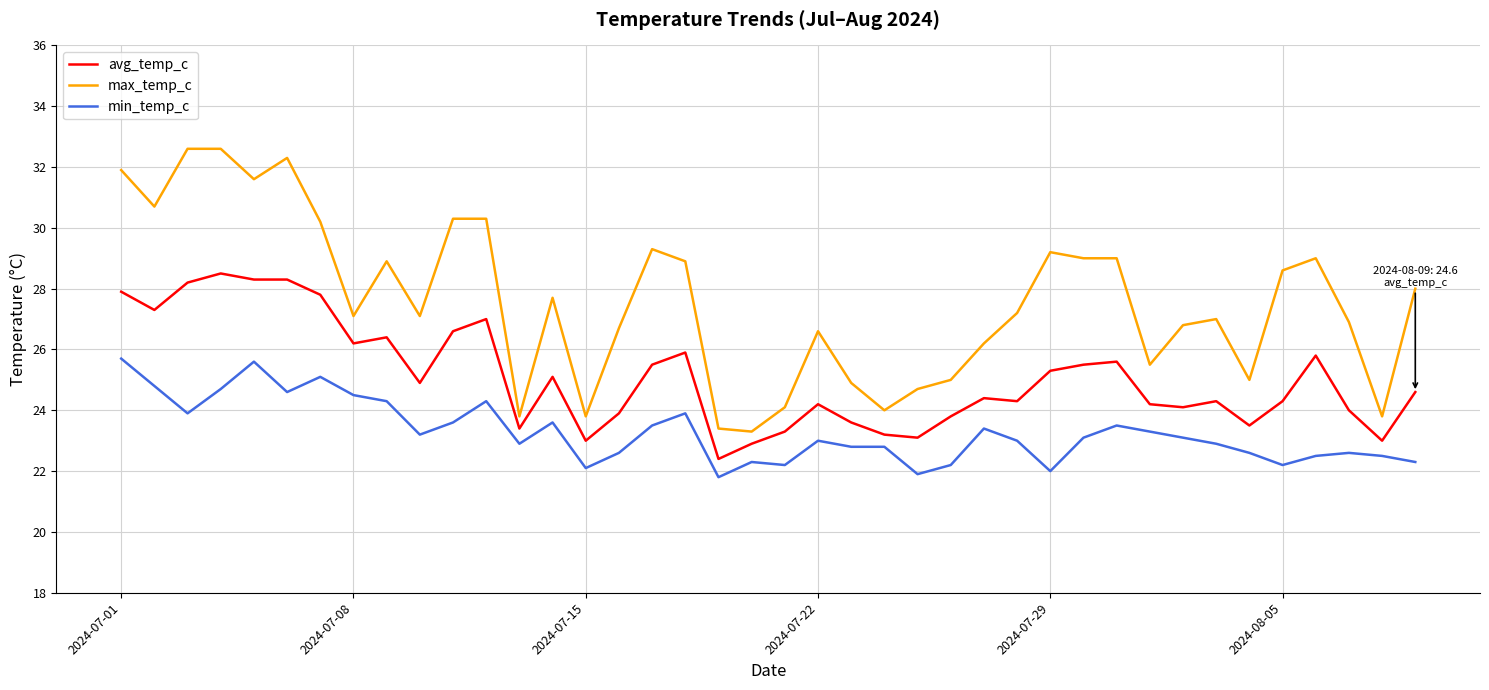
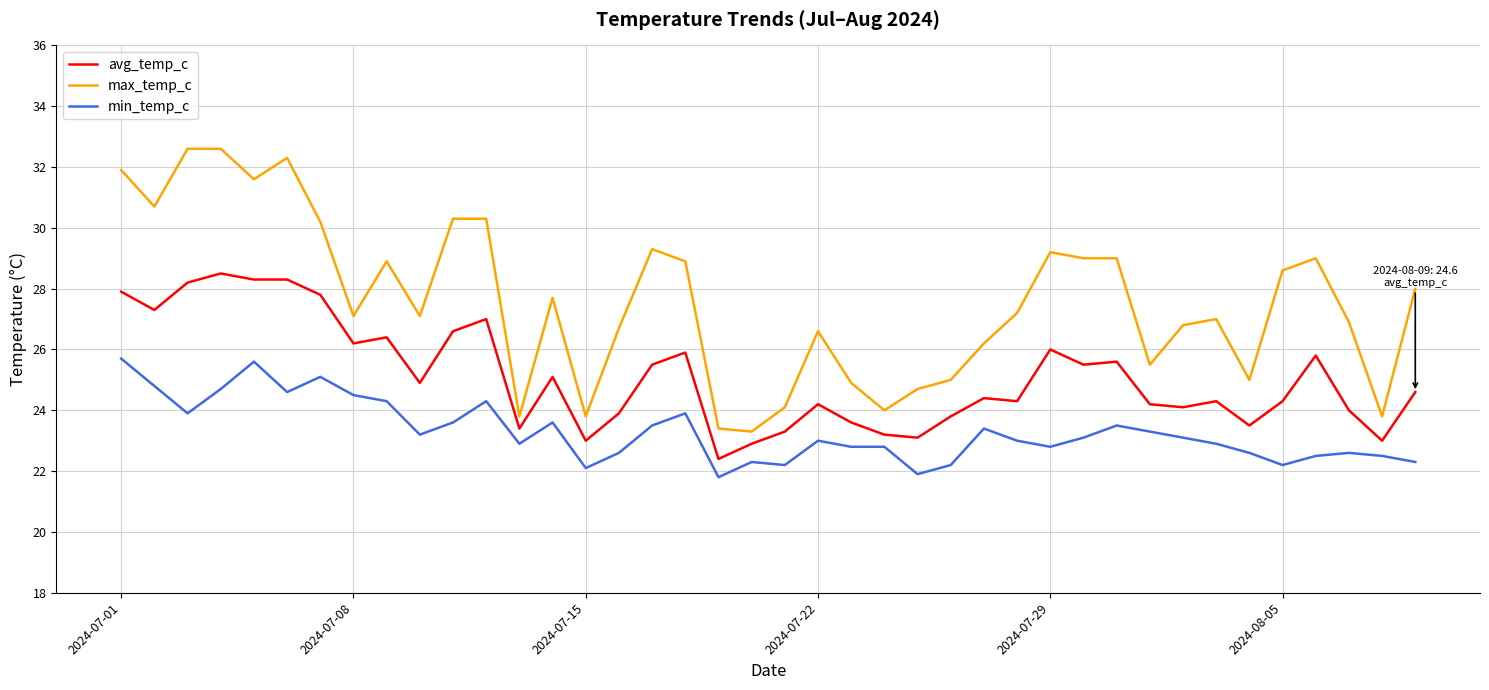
avg_temp_c, 2024-07-29: 25.3 -> 26.0
min_temp_c, 2024-07-29: 22.0 -> 22.8
